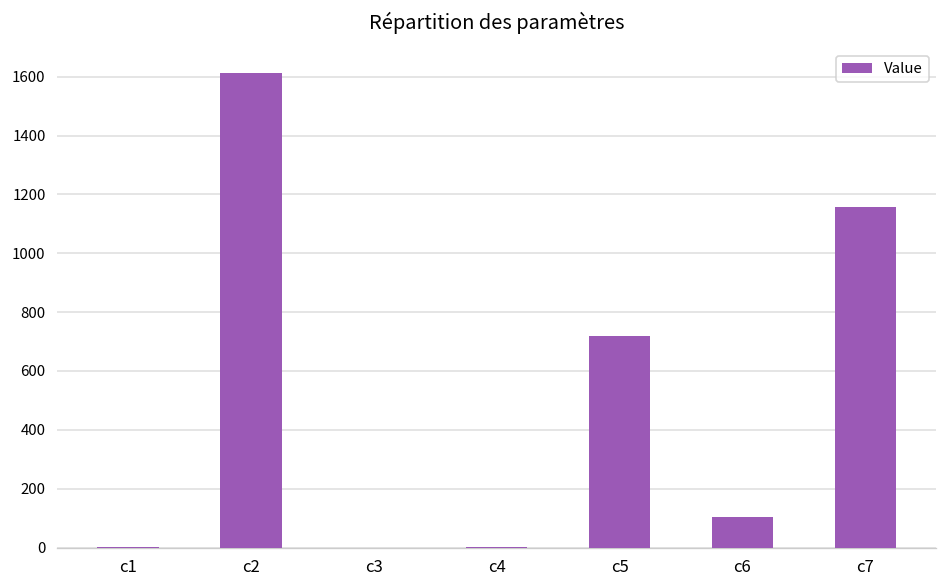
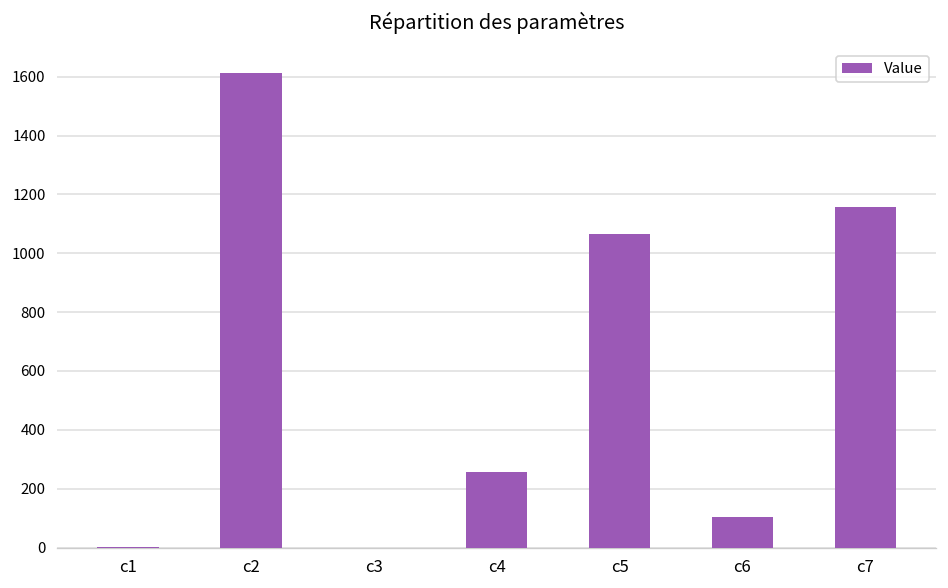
c4: 0 -> 260
c5: 720 -> 1070
